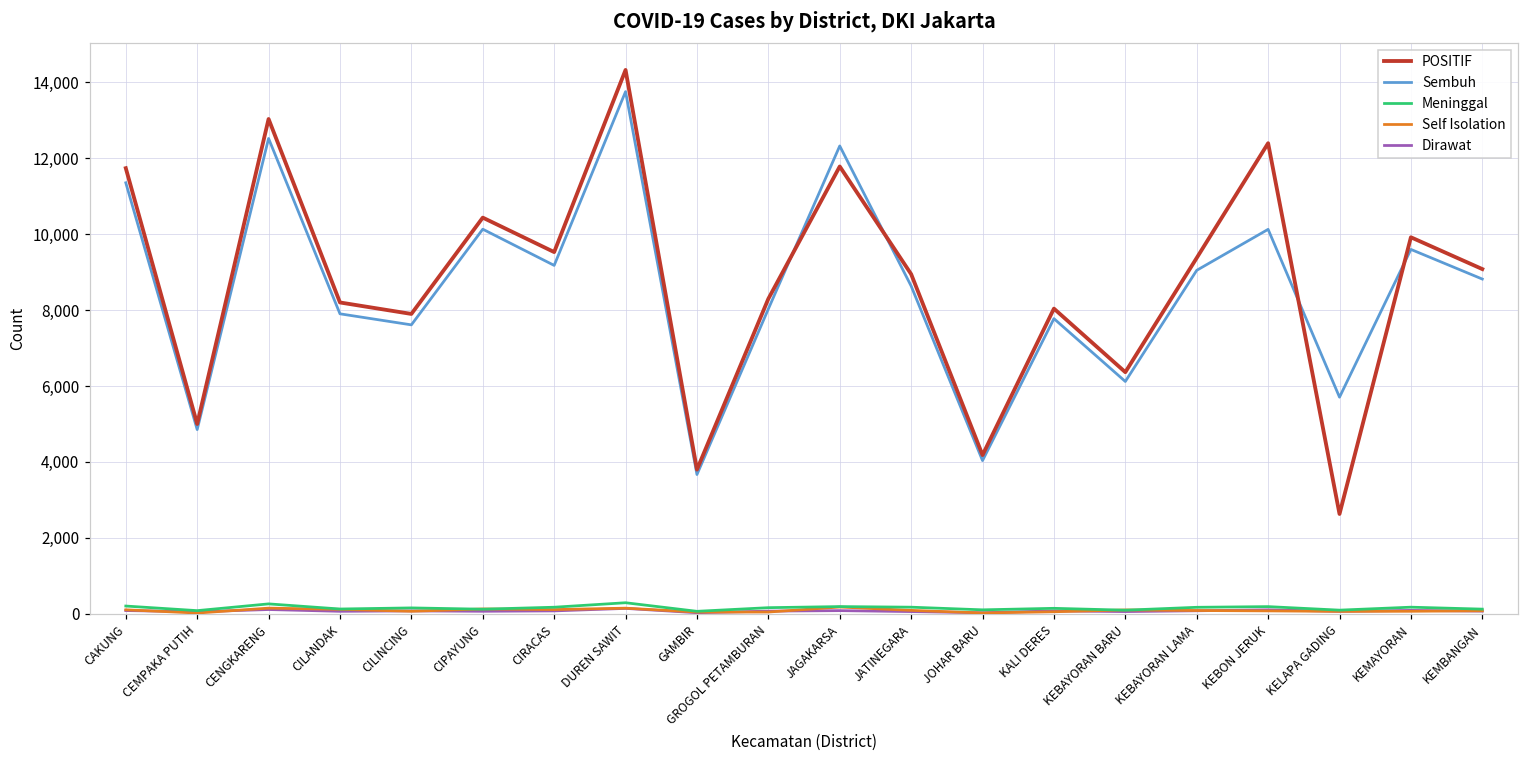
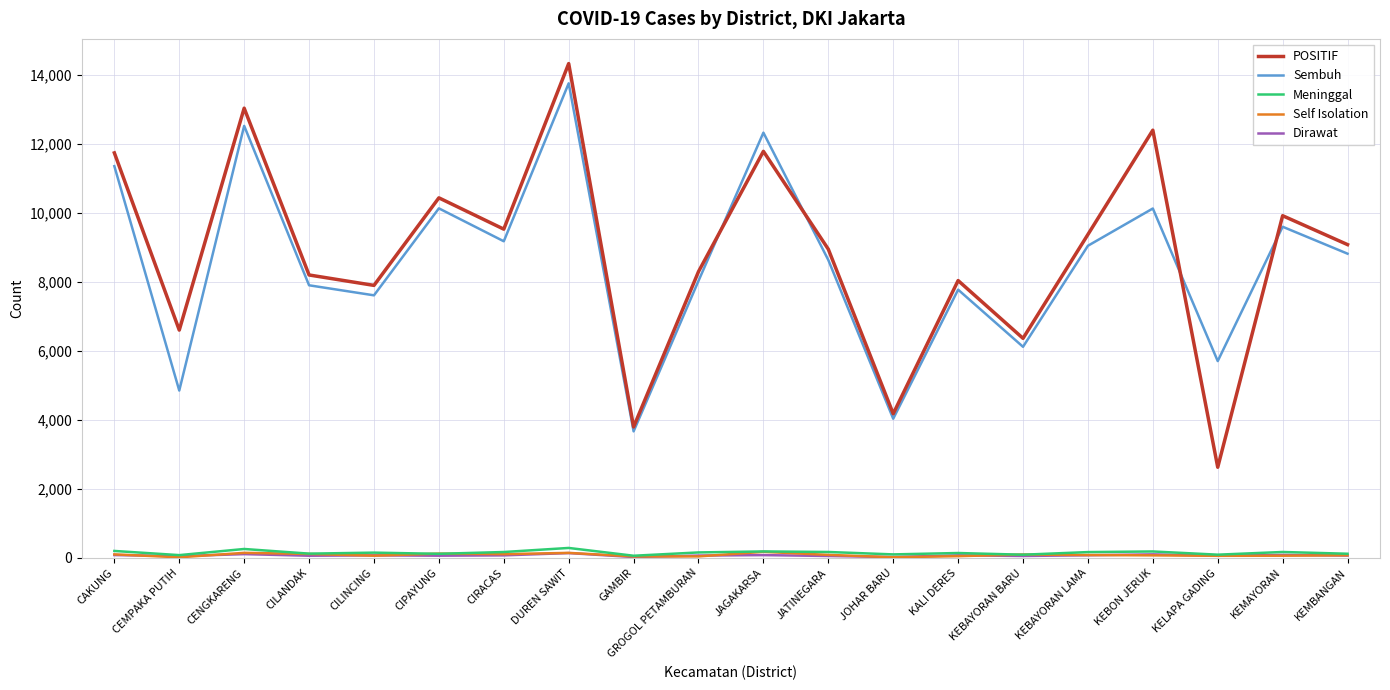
POSITIF, CEMPAKA PUTIH: 5,000 -> 6,600
